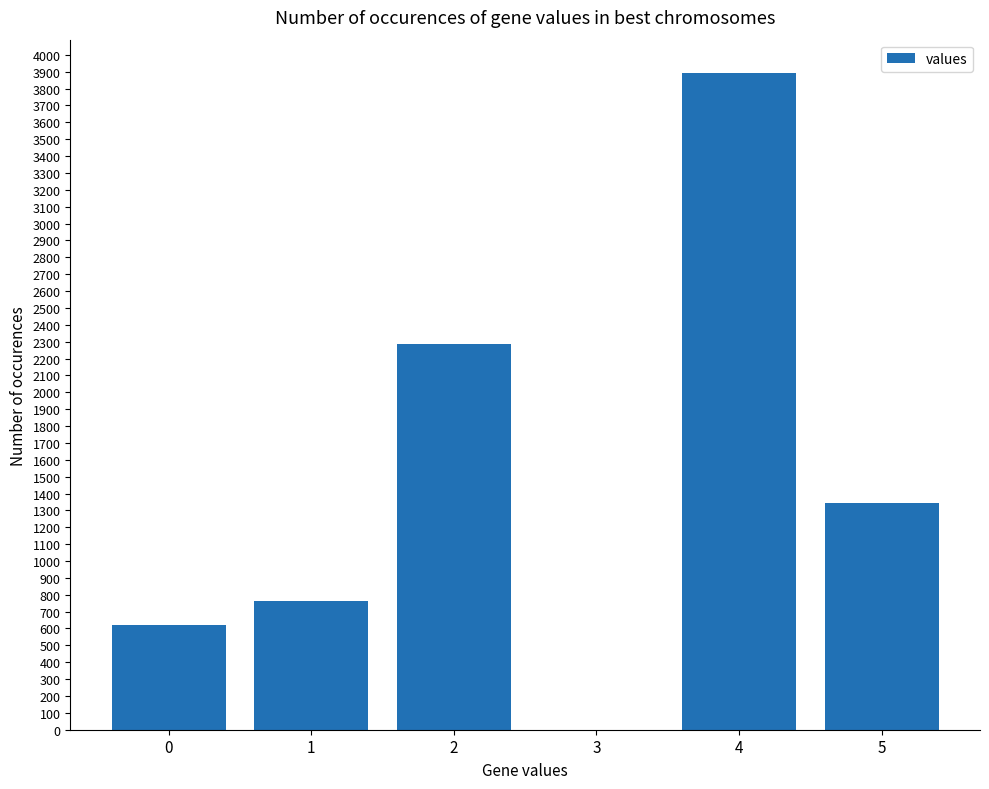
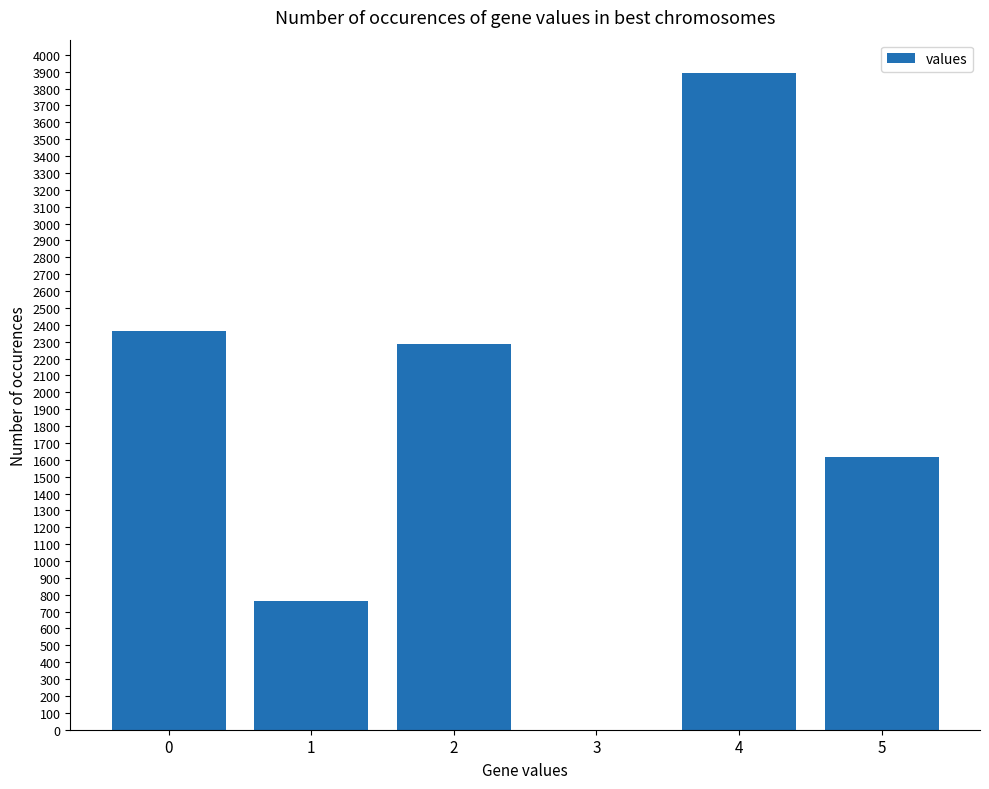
0: 620 -> 2360
5: 1340 -> 1620
